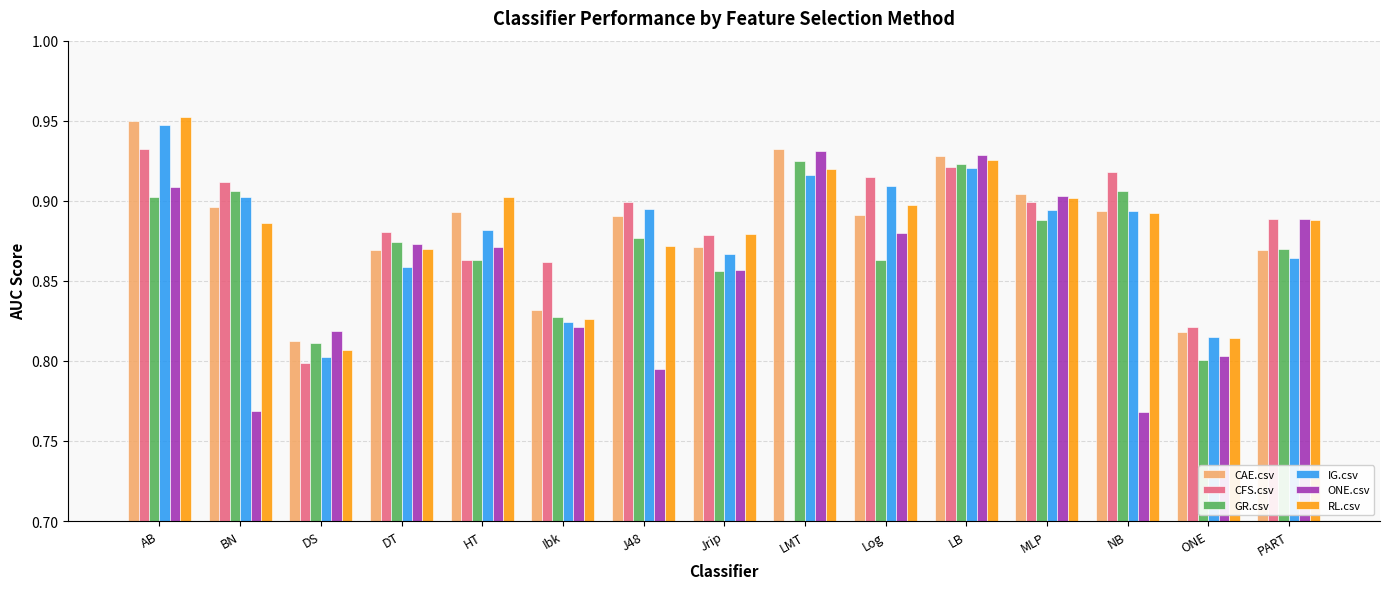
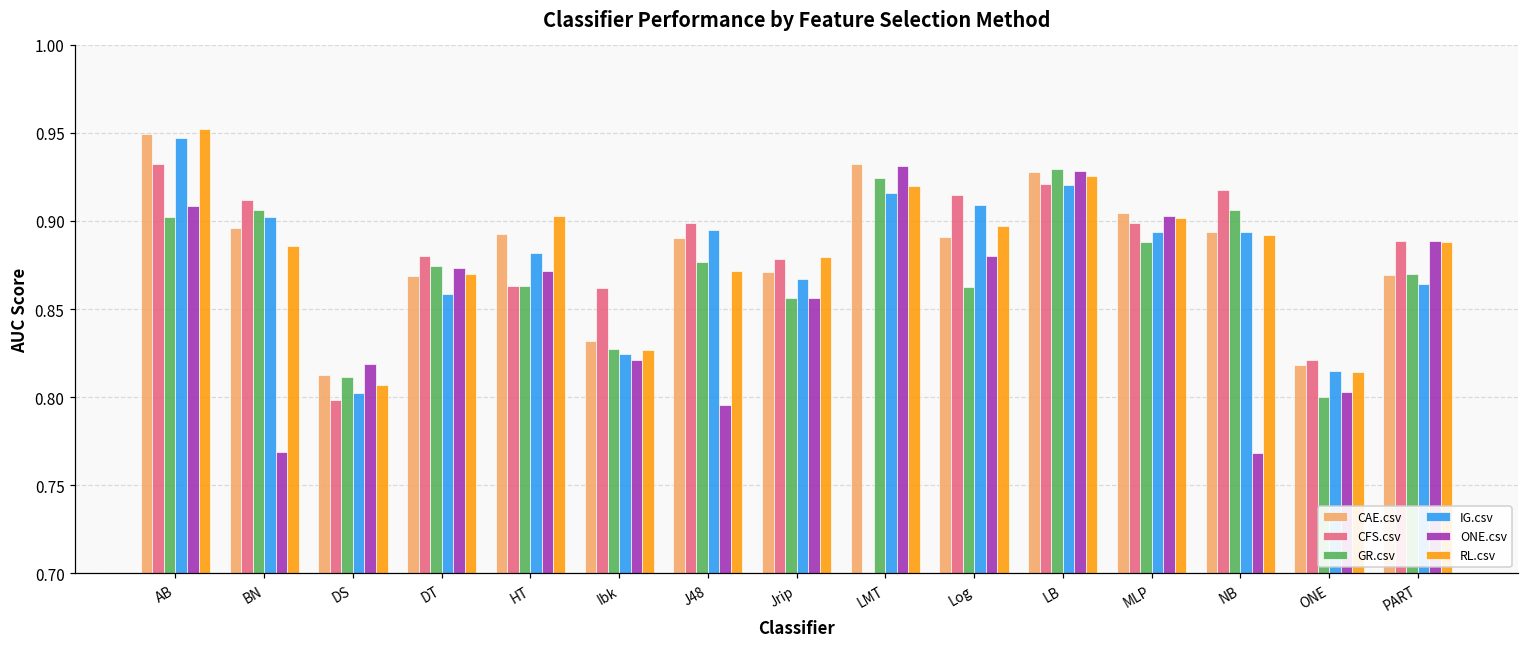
GR.csv, LB: 0.923 -> 0.930
